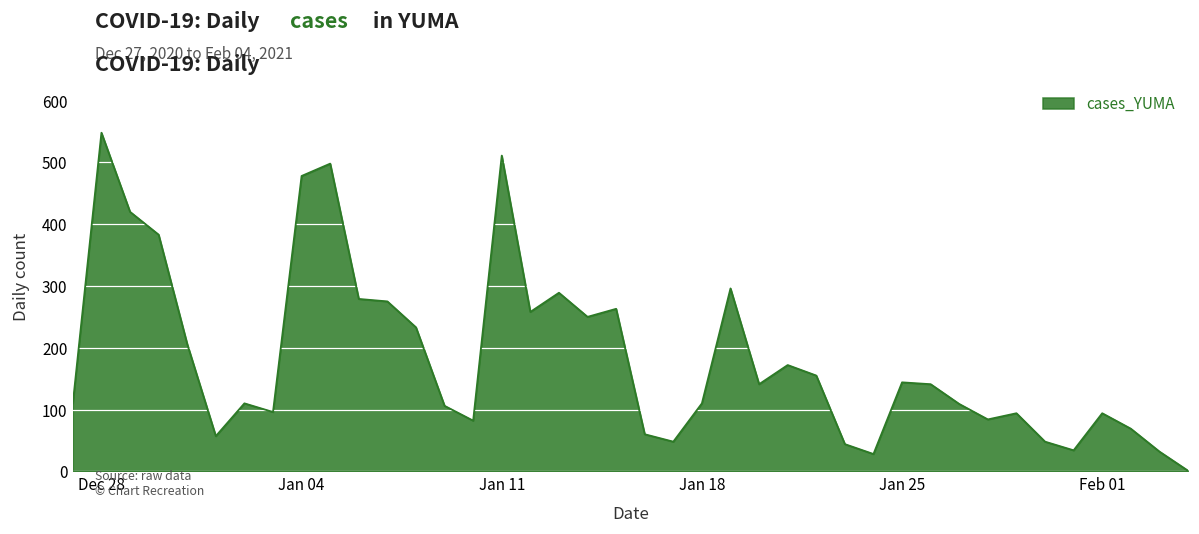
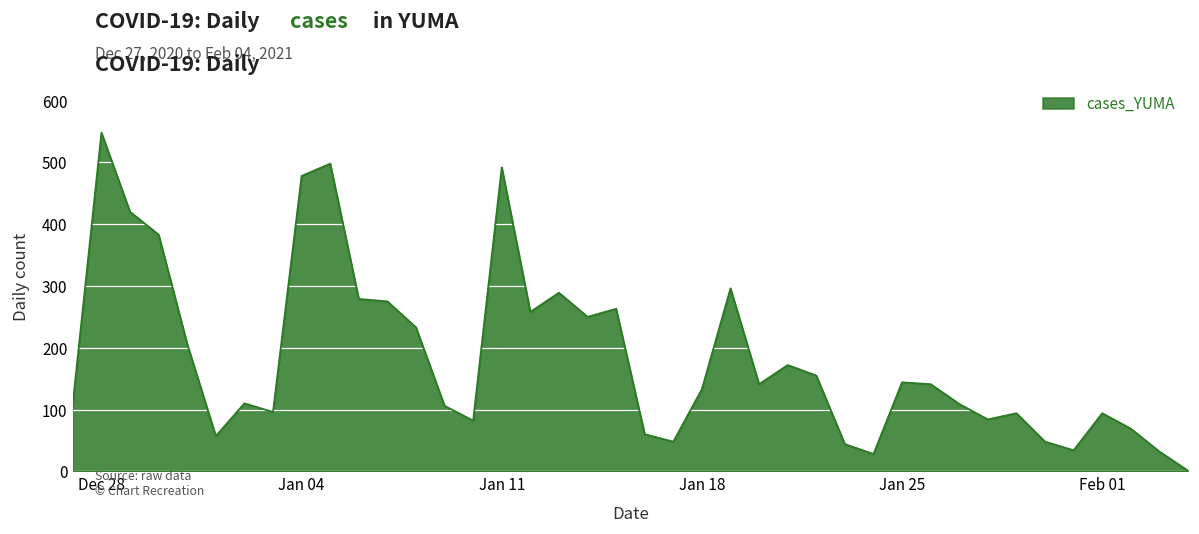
Jan 11: 510 -> 490
Jan 18: 110 -> 130
